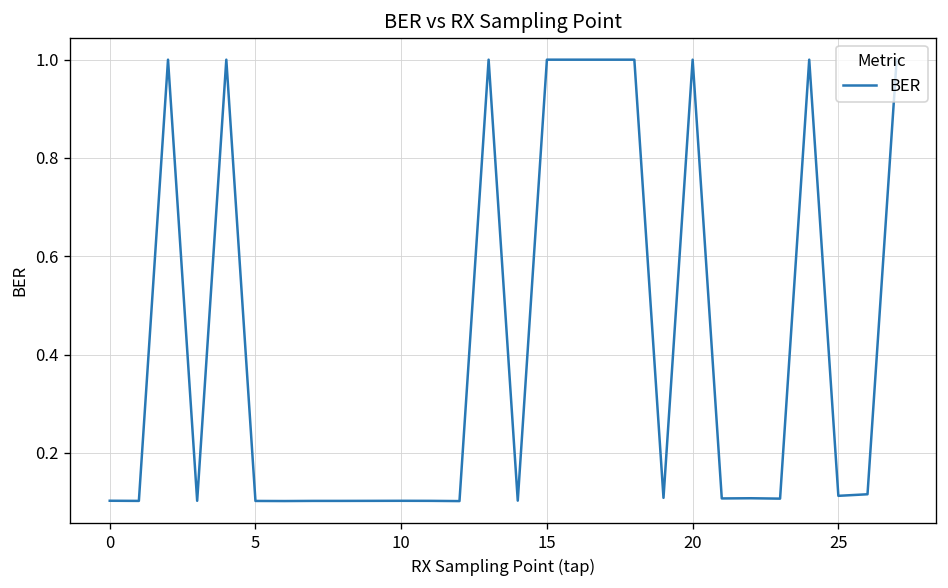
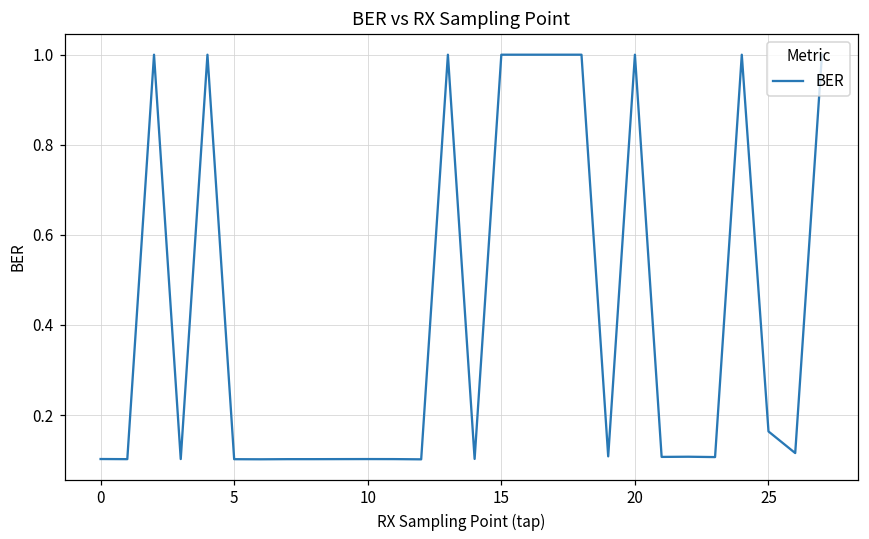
25: 0.11 -> 0.16
